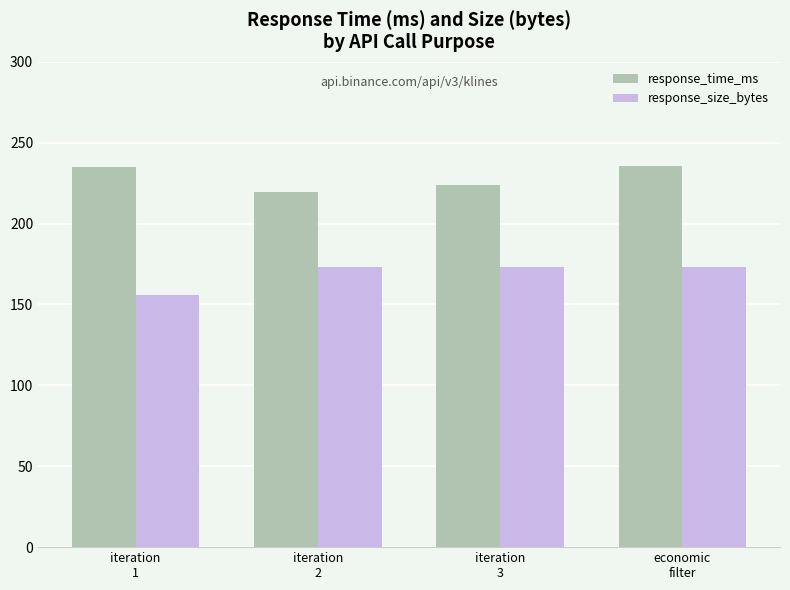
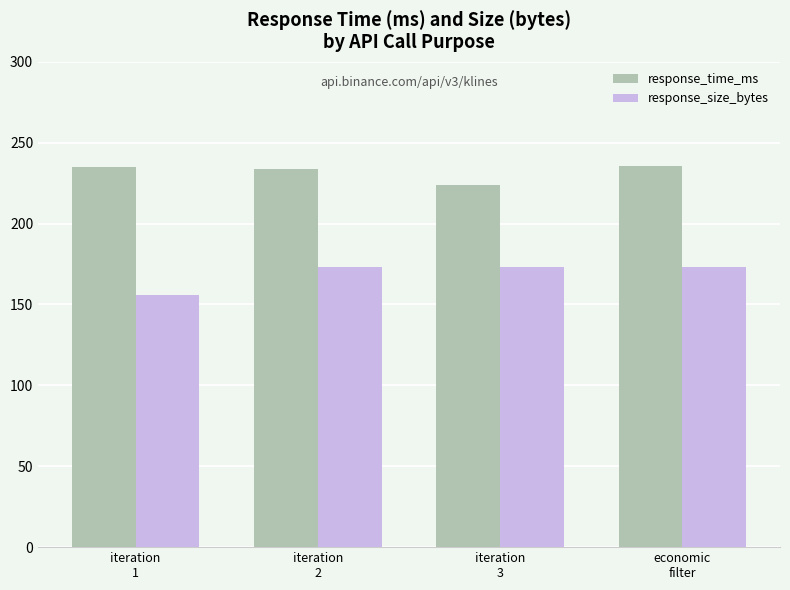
response_time_ms, iteration 2: 220 -> 234
